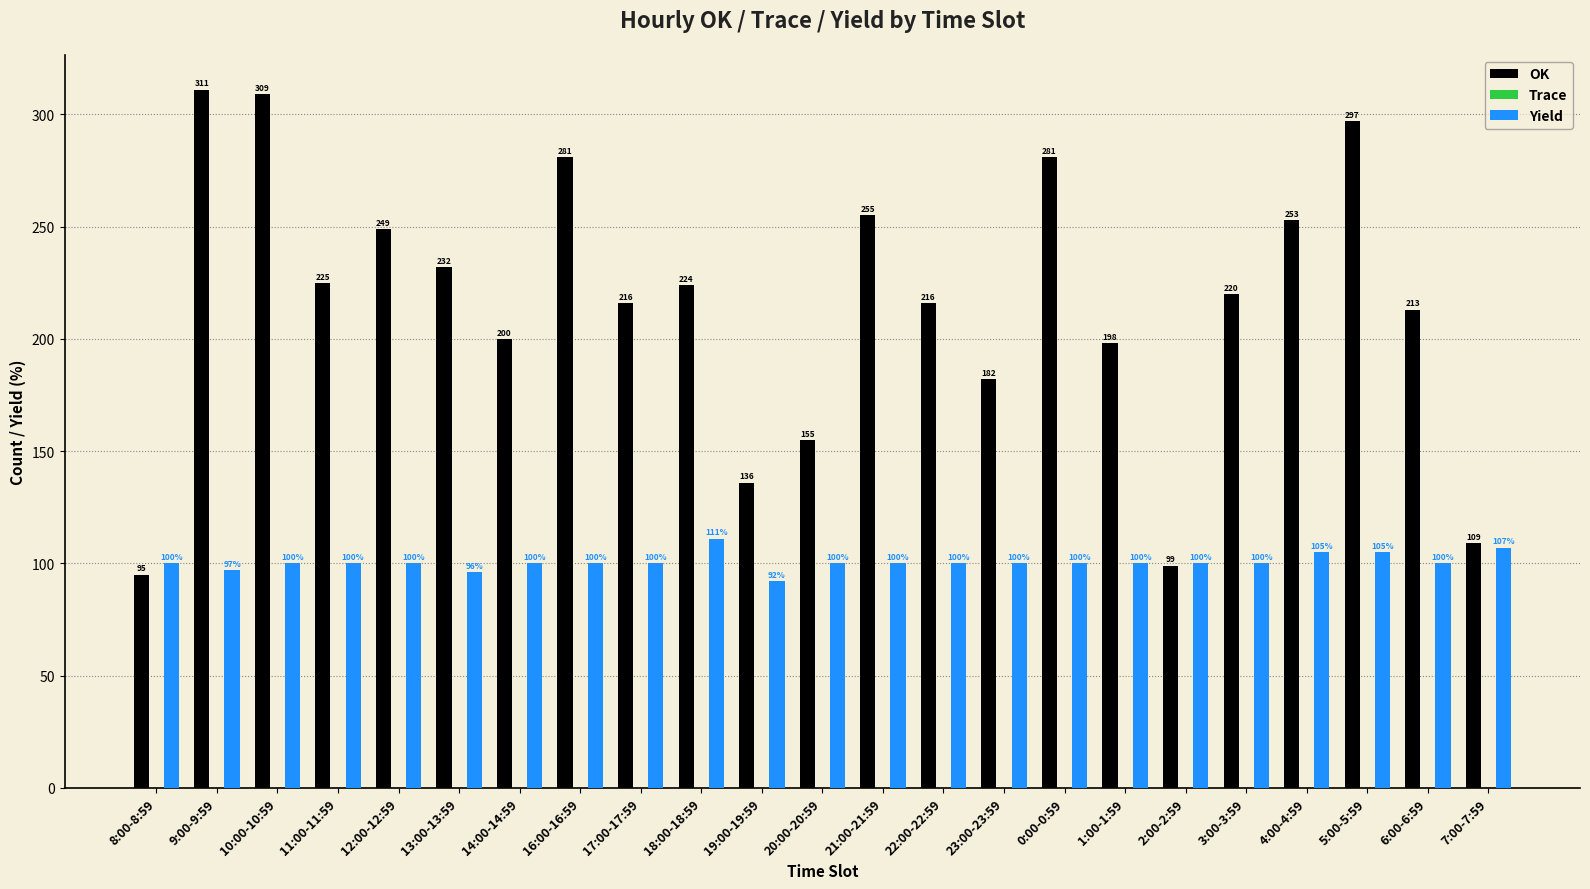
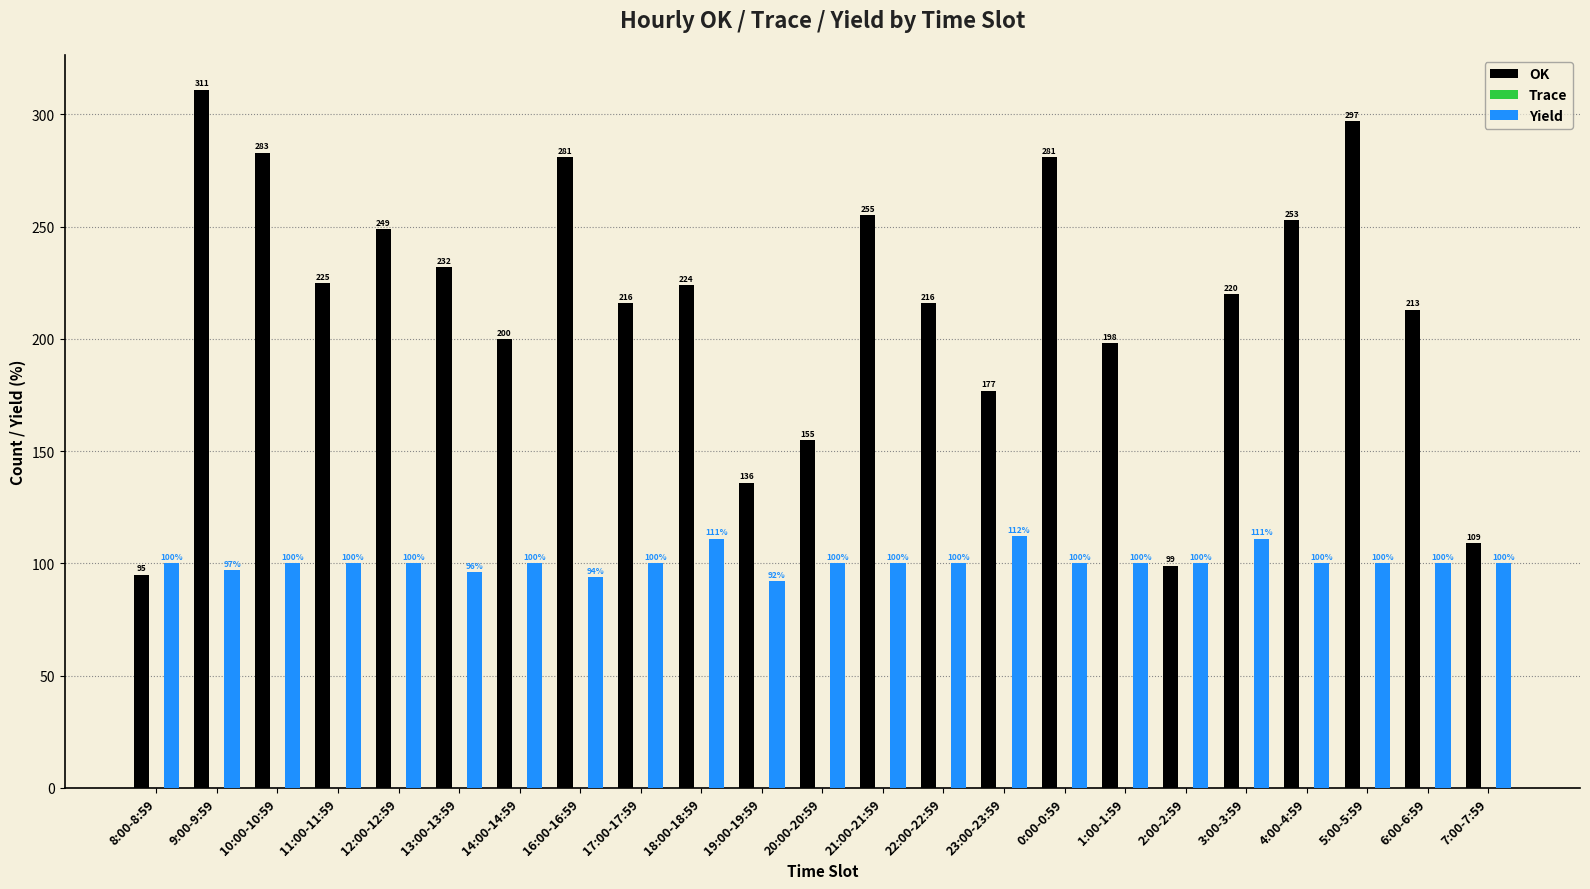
OK, 10:00-10:59: 309 -> 283
Yield, 16:00-16:59: 100% -> 94%
OK, 23:00-23:59: 182 -> 177
Yield, 23:00-23:59: 100% -> 112%
Yield, 3:00-3:59: 100% -> 111%
Yield, 4:00-4:59: 105% -> 100%
Yield, 5:00-5:59: 105% -> 100%
Yield, 7:00-7:59: 107% -> 100%
